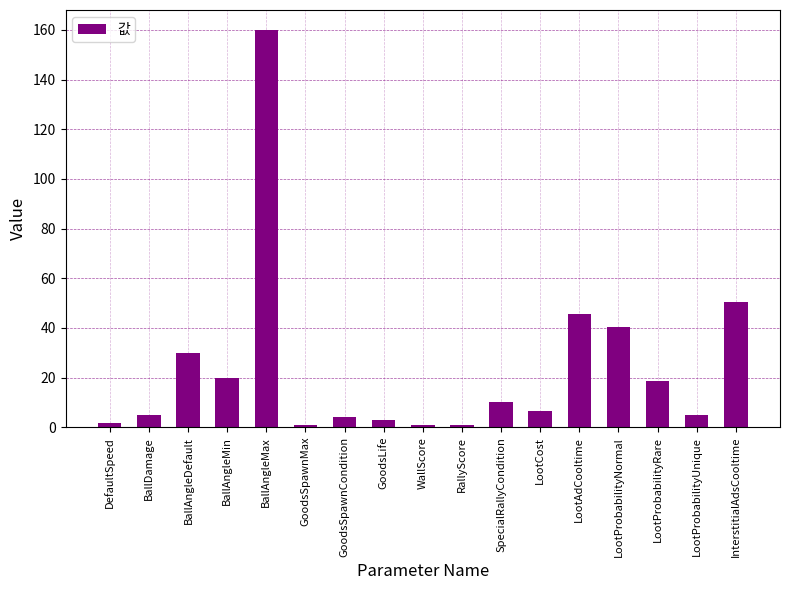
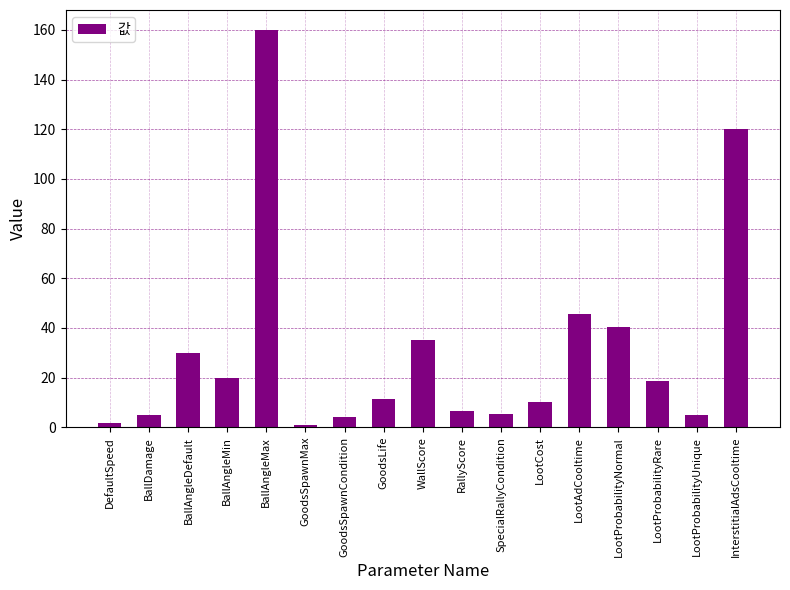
GoodsLife: 3 -> 11
WallScore: 1 -> 35
RallyScore: 1 -> 7
SpecialRallyCondition: 10 -> 5
LootCost: 6 -> 10
InterstitialAdsCooltime: 50 -> 120
